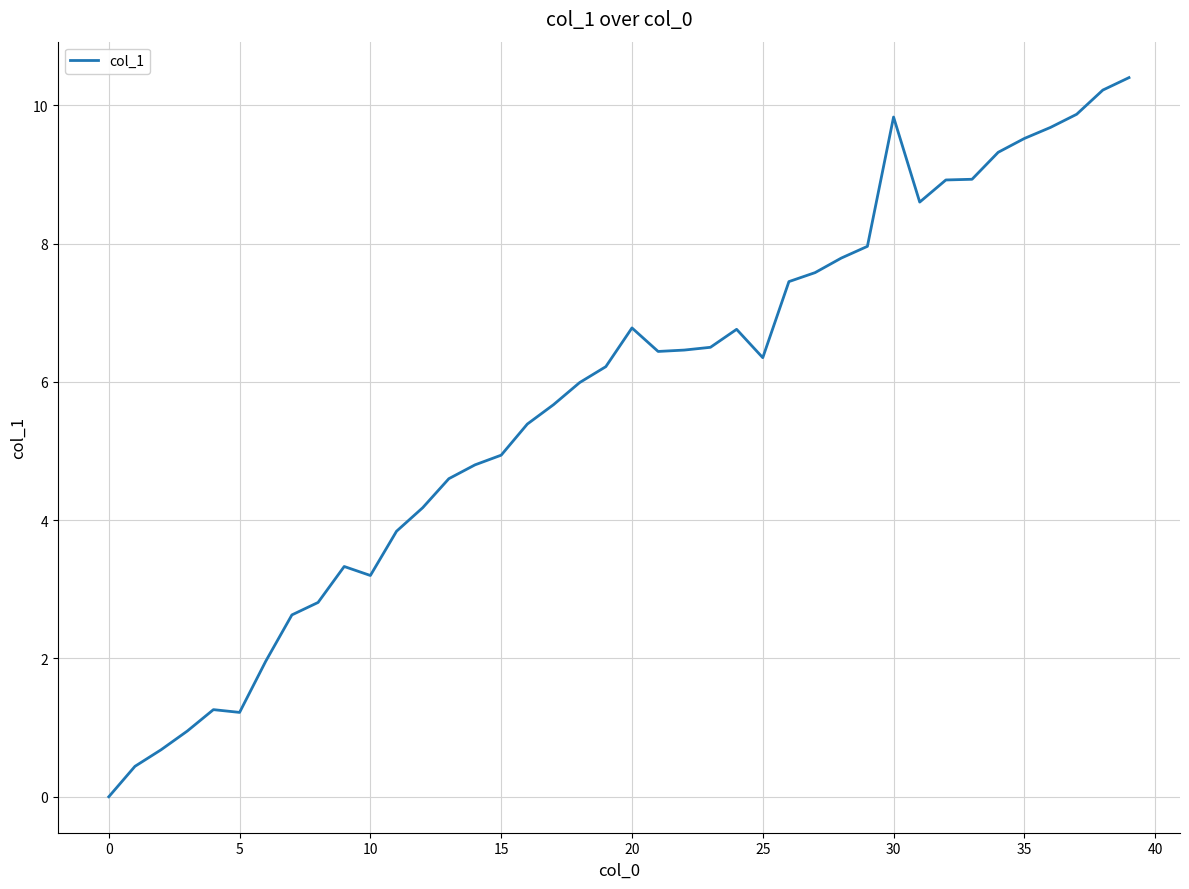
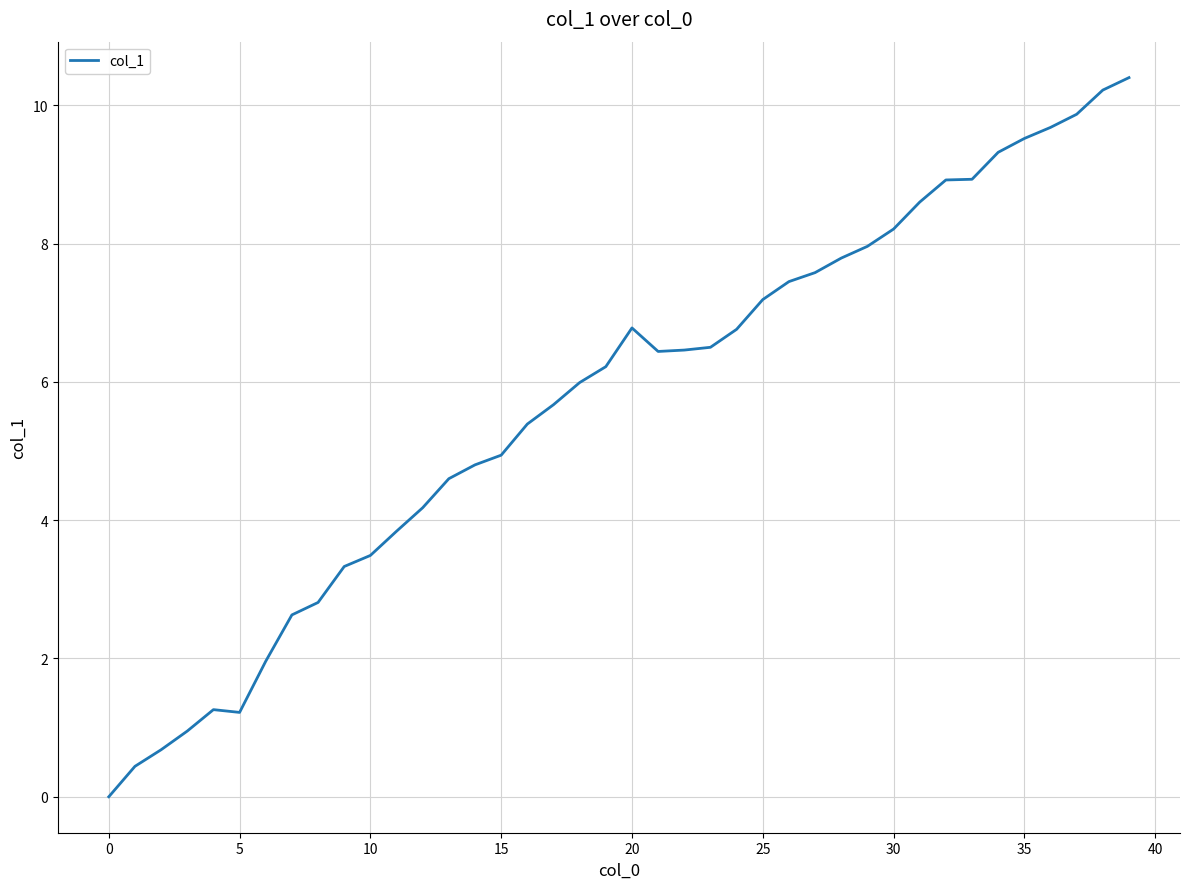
10: 3.2 -> 3.5
25: 6.4 -> 7.2
30: 9.8 -> 8.2
